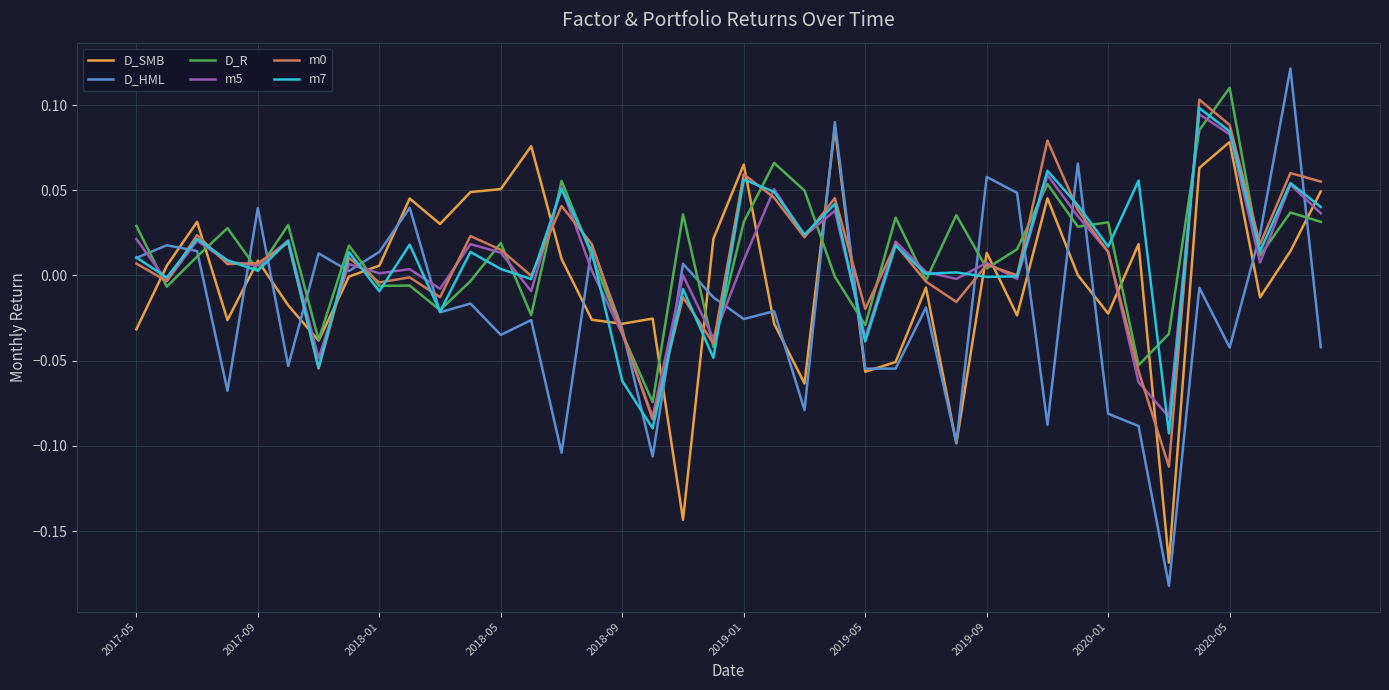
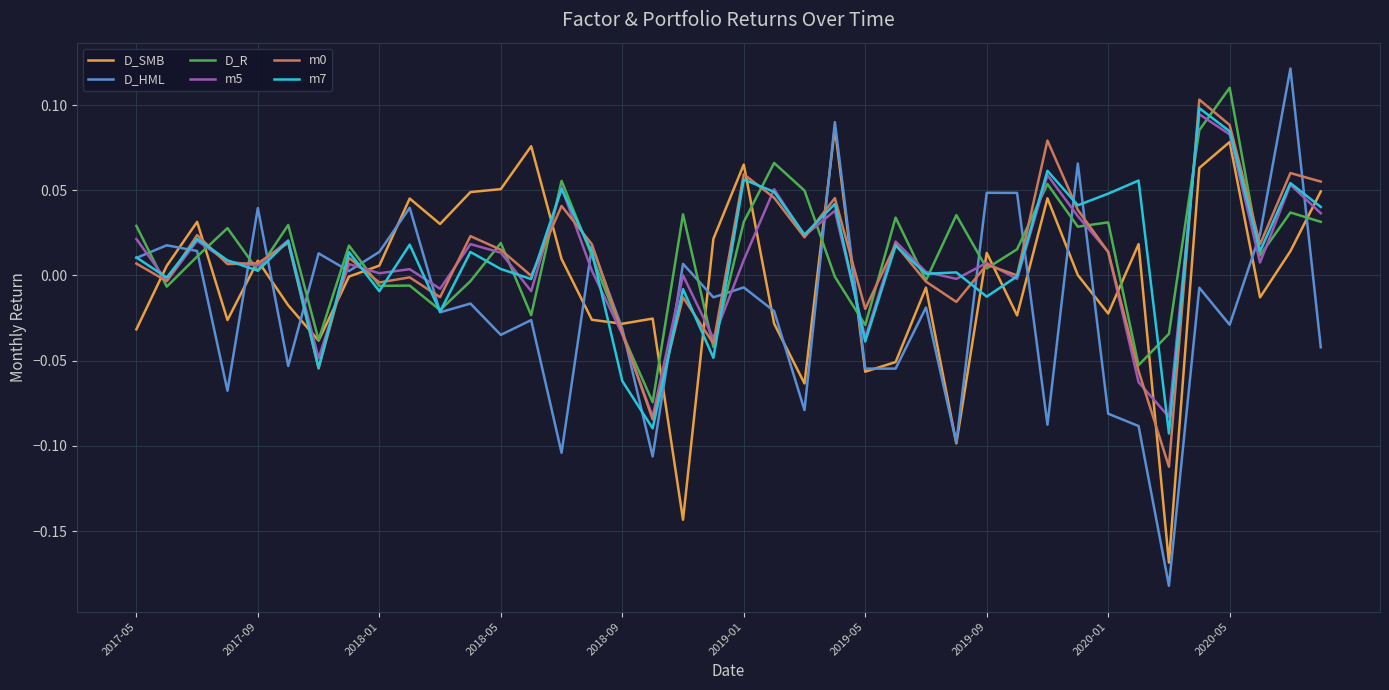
D_HML, 2019-01: -0.026 -> -0.007
D_HML, 2019-09: 0.058 -> 0.049
m7, 2019-09: -0.001 -> -0.012
m7, 2020-01: 0.017 -> 0.048
D_HML, 2020-05: -0.042 -> -0.029
